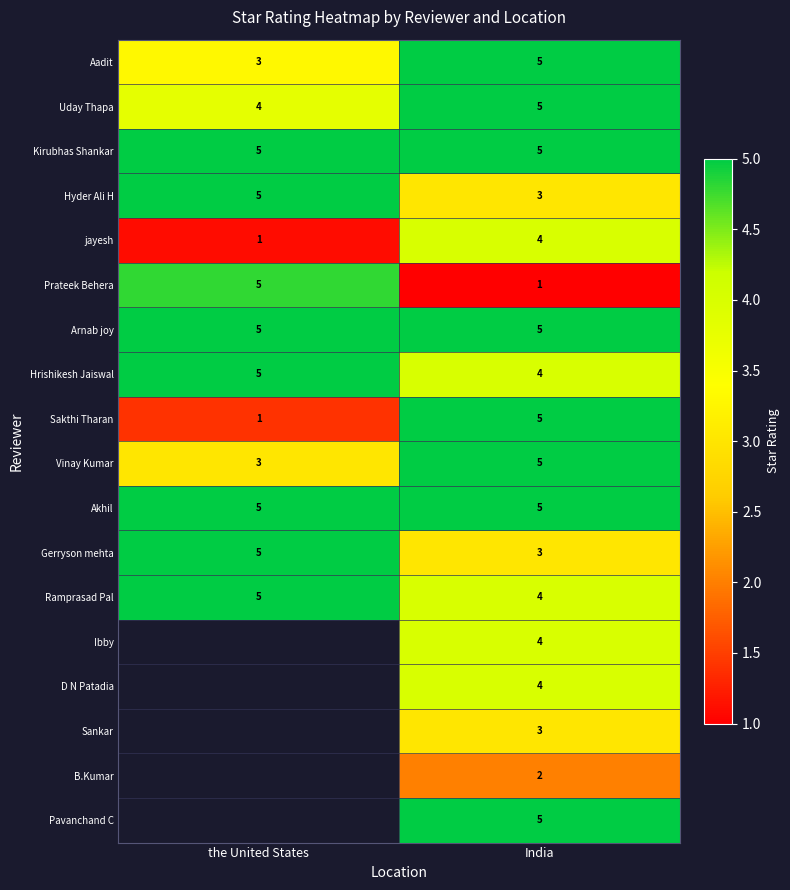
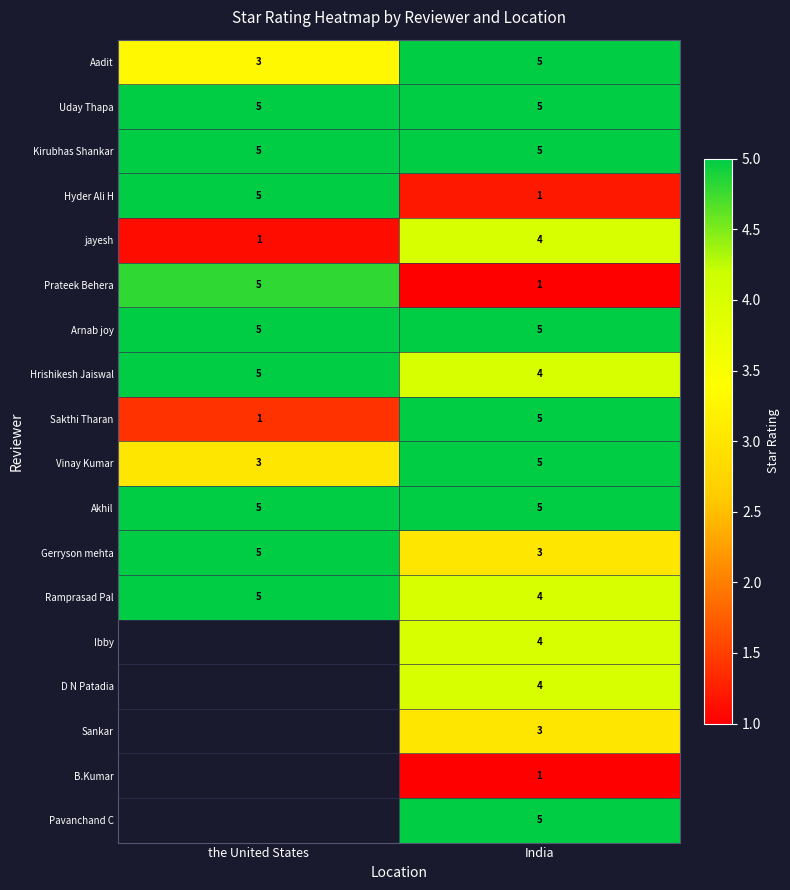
Uday Thapa, the United States: 4 -> 5
Hyder Ali H, India: 3 -> 1
B.Kumar, India: 2 -> 1
